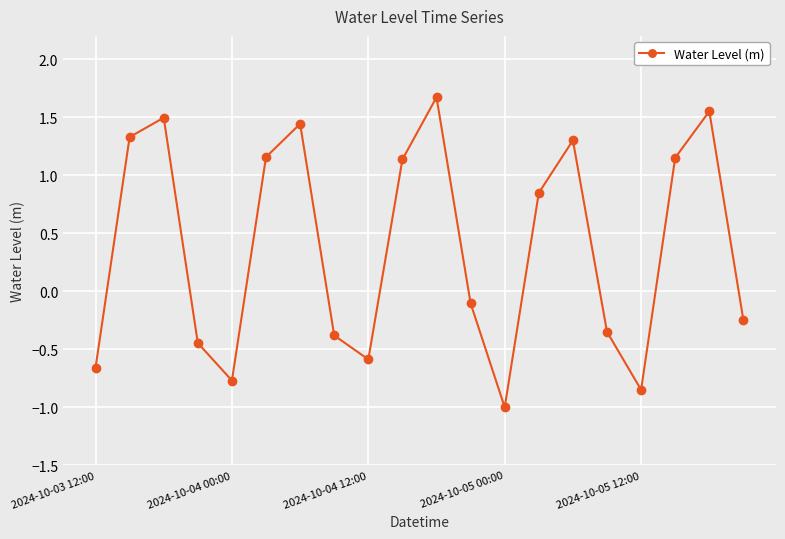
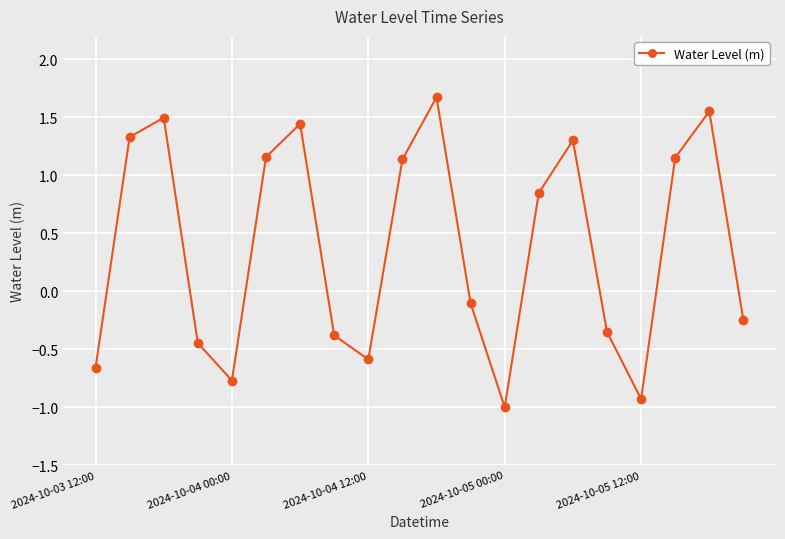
2024-10-05 12:00: -0.85 -> -0.93
